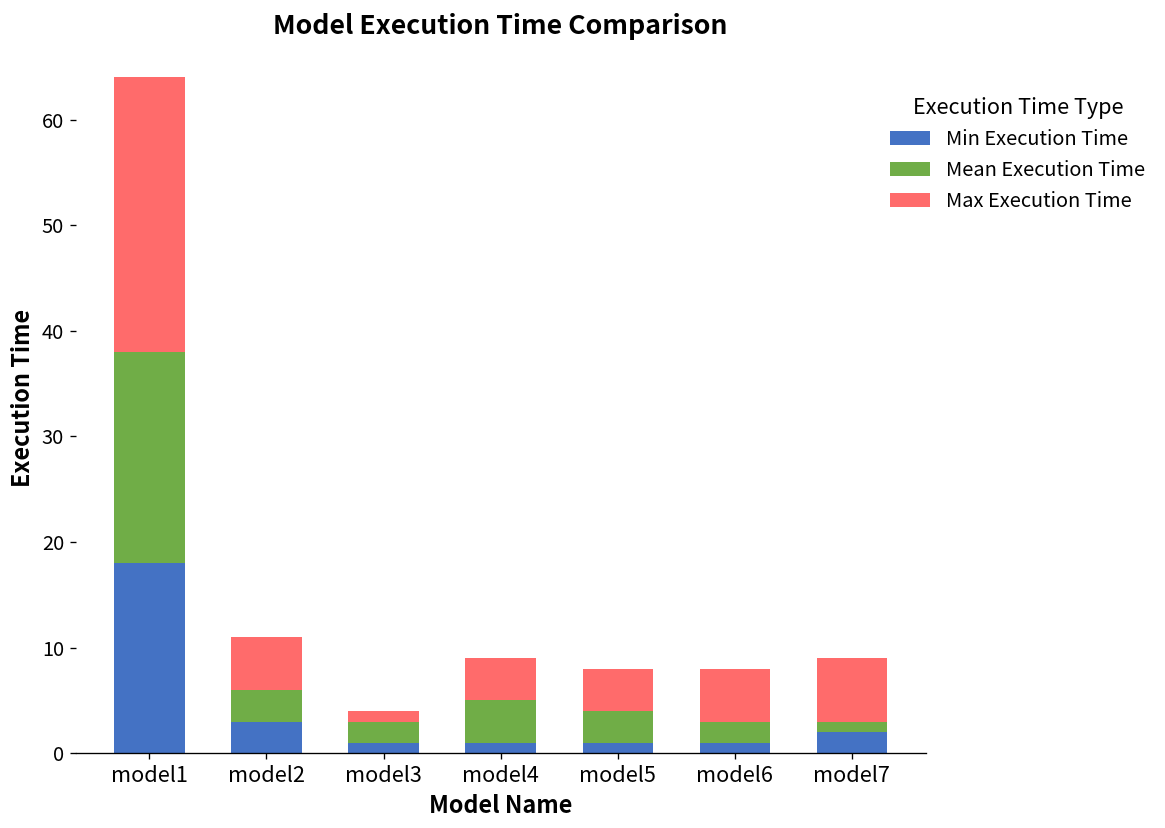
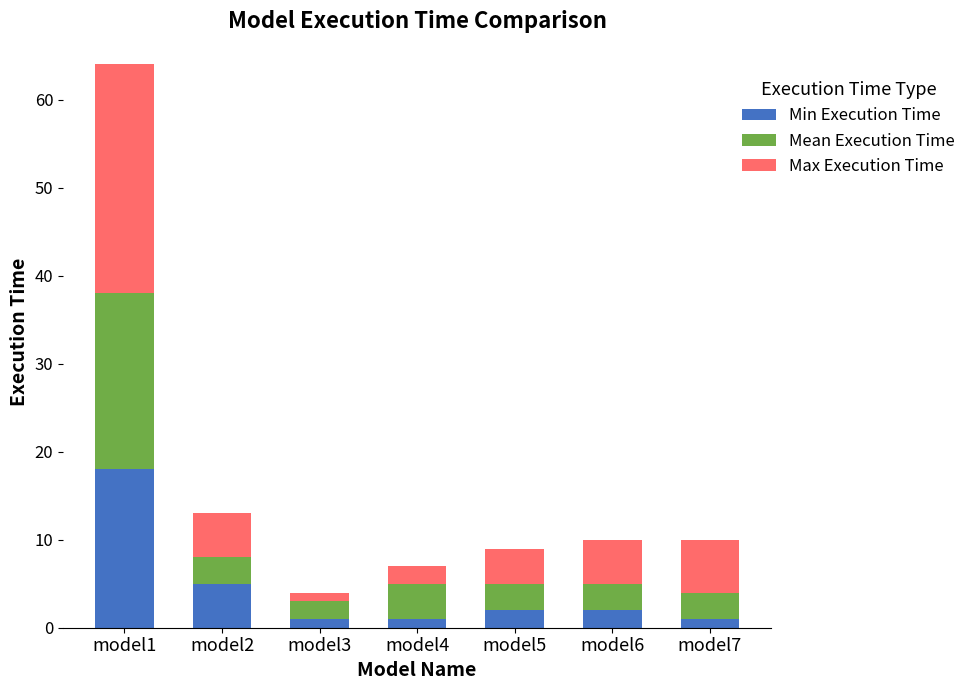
Min Execution Time, model2: 3 -> 5
Max Execution Time, model4: 4 -> 2
Min Execution Time, model5: 1 -> 2
Min Execution Time, model6: 1 -> 2
Mean Execution Time, model6: 2 -> 3
Min Execution Time, model7: 2 -> 1
Mean Execution Time, model7: 1 -> 3
